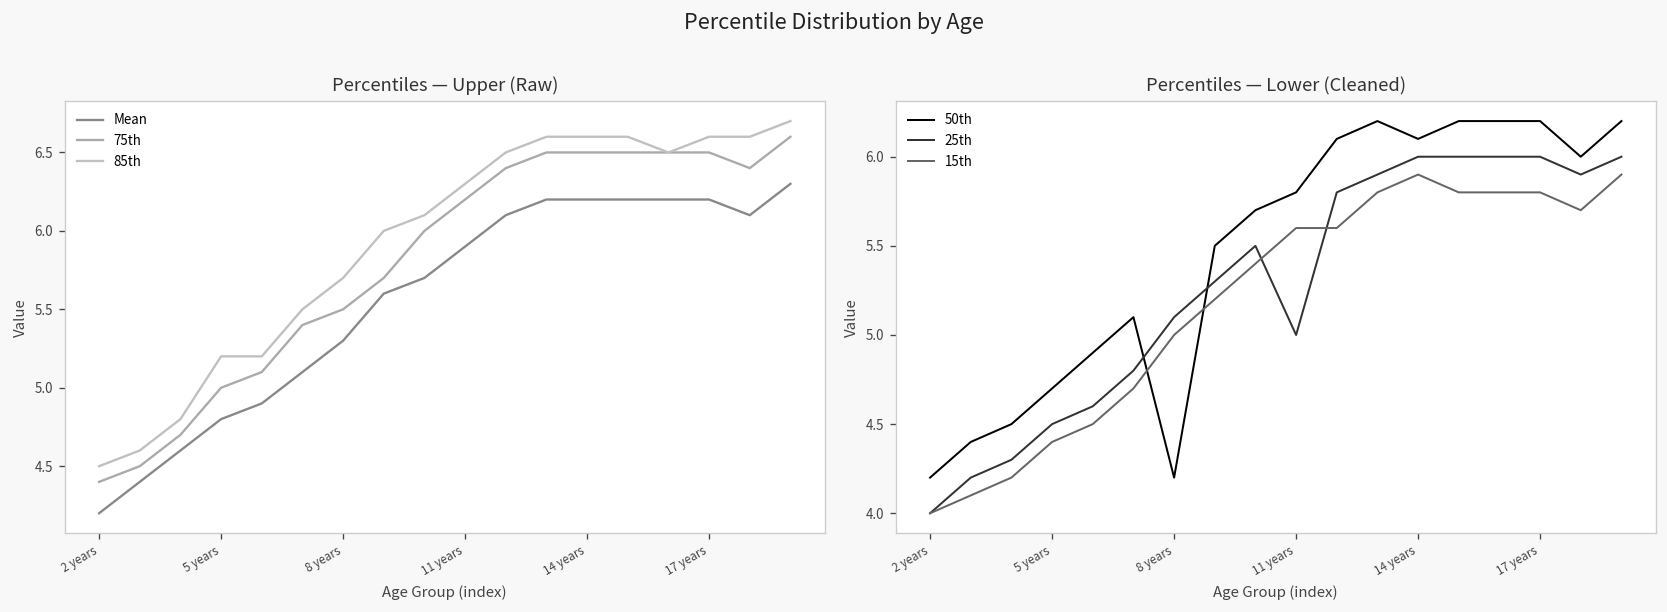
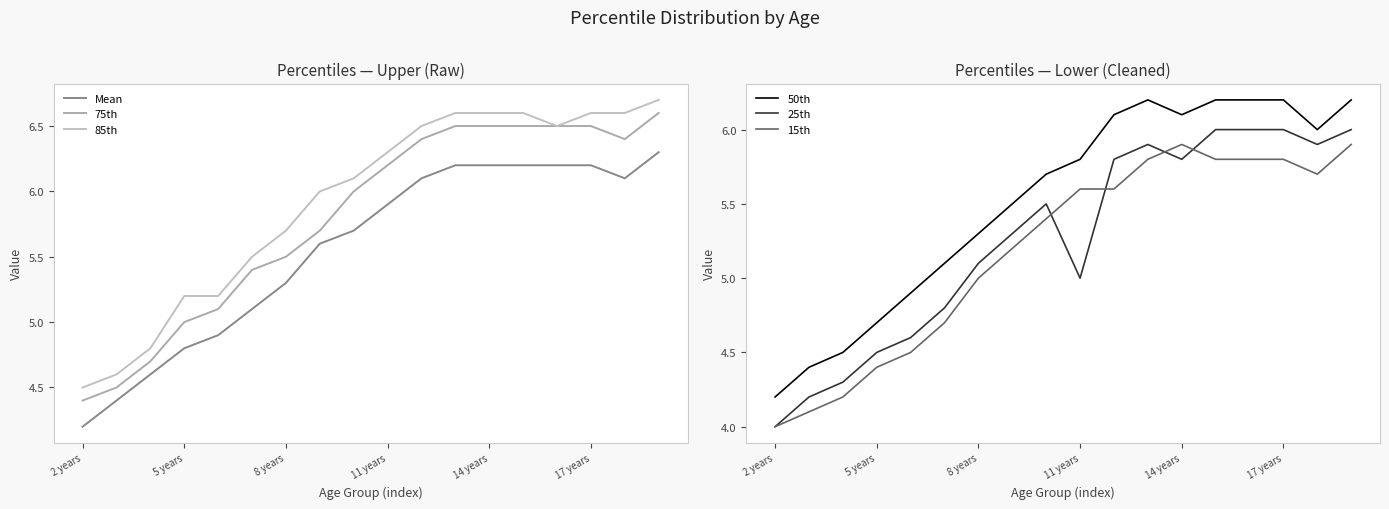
Percentiles — Lower (Cleaned), 50th, 8 years: 4.2 -> 5.3
Percentiles — Lower (Cleaned), 25th, 14 years: 6.0 -> 5.8
